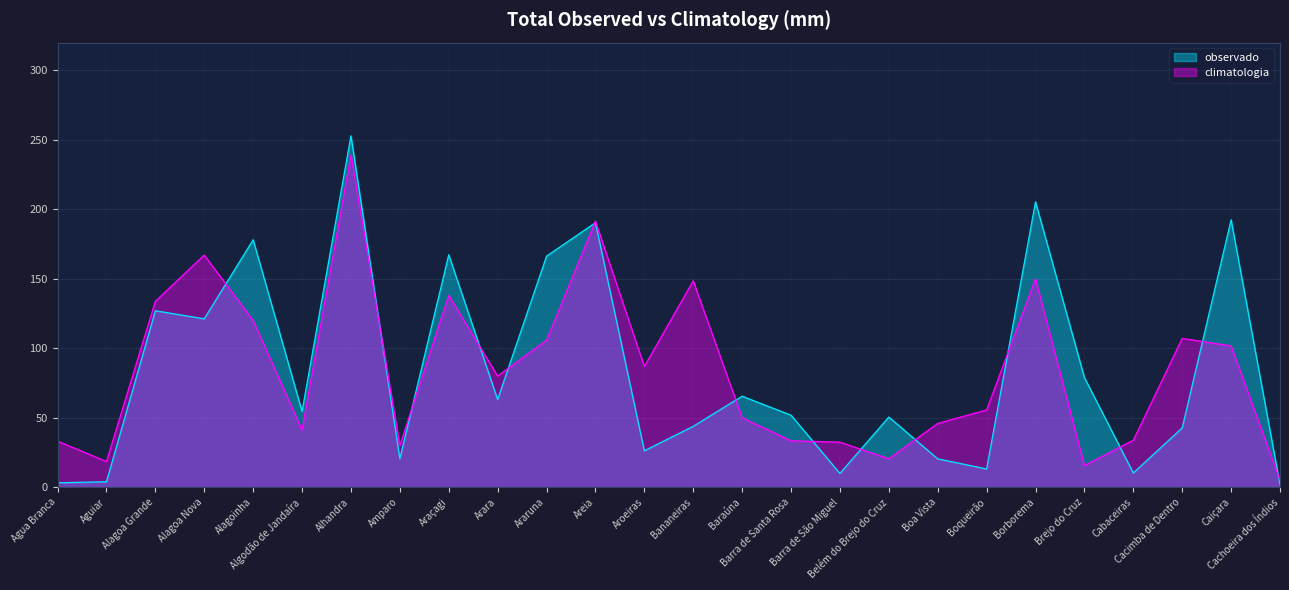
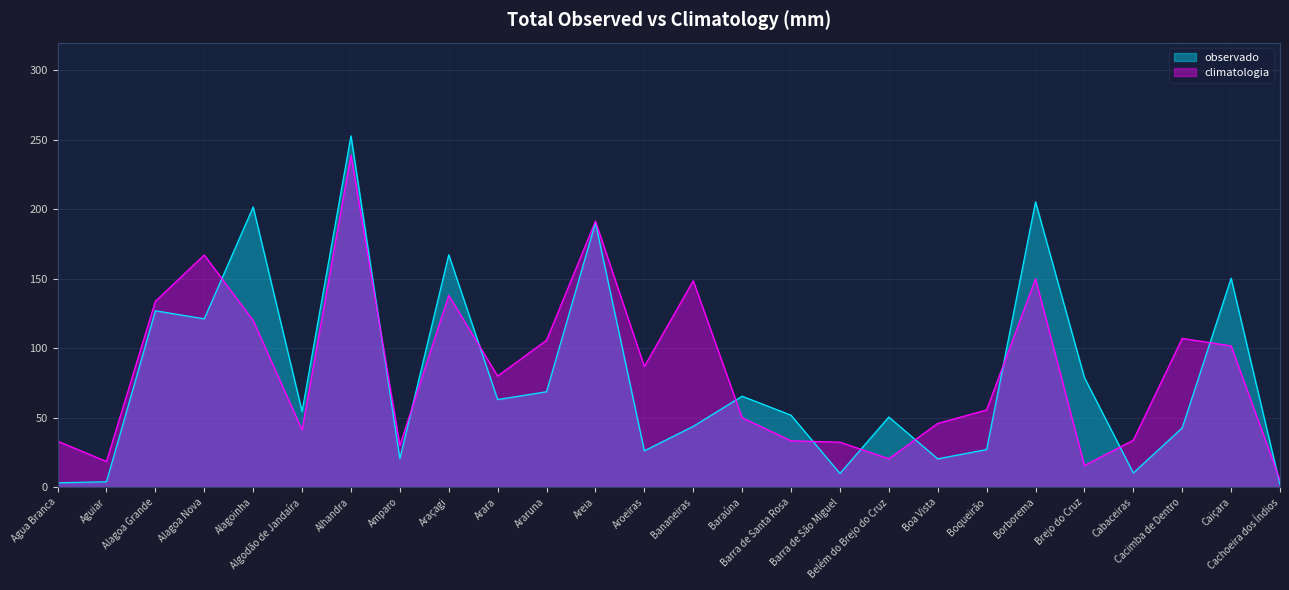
observado, Alagoinha: 178 -> 202
observado, Araruna: 166 -> 69
observado, Boqueirão: 13 -> 27
observado, Caiçara: 193 -> 150
